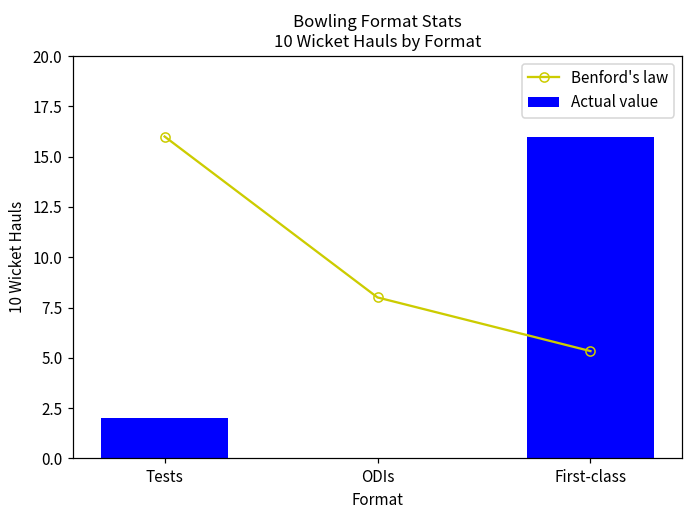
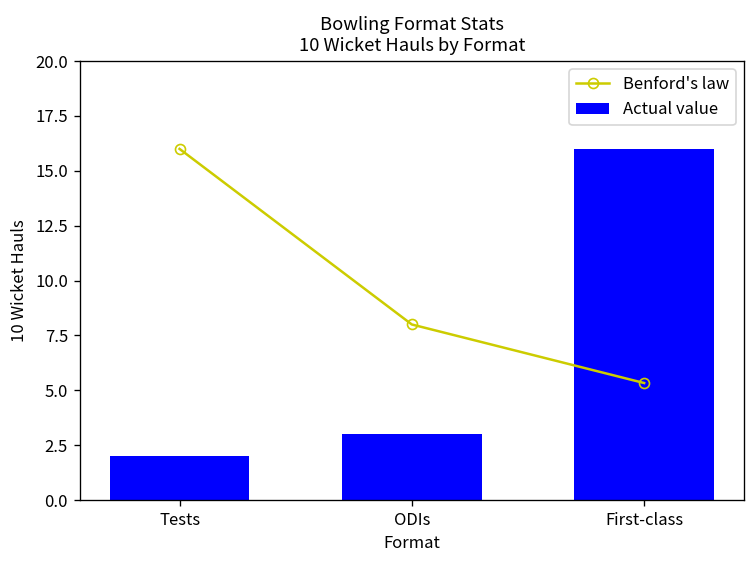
Actual value, ODIs: 0 -> 3
